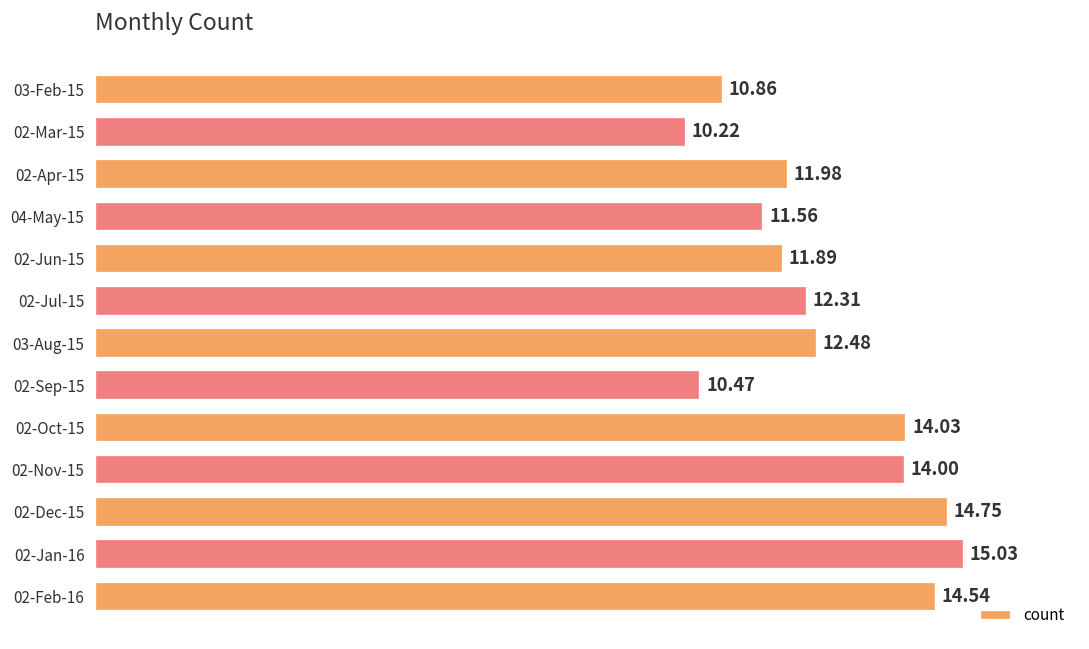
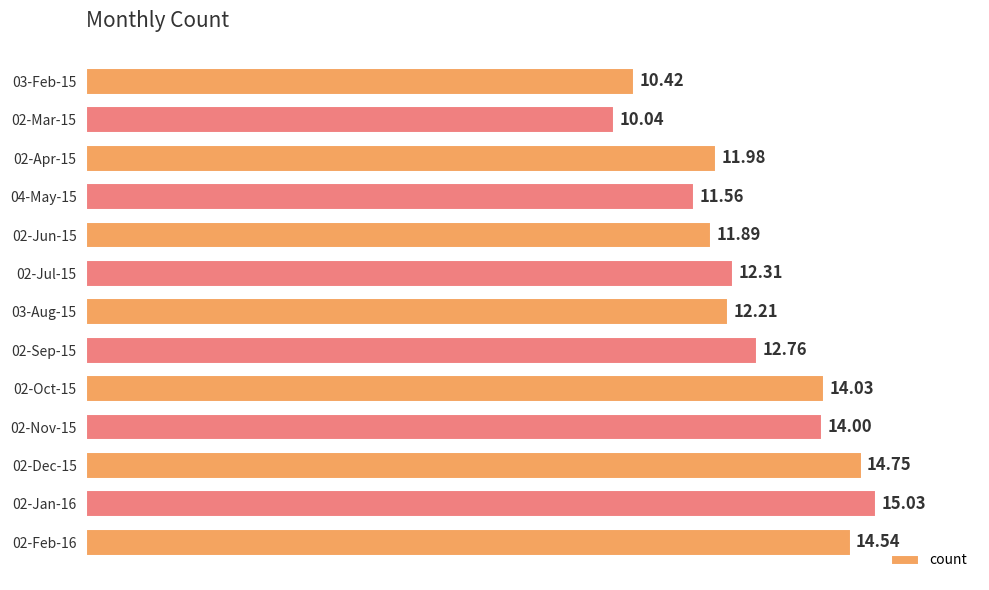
03-Feb-15: 10.86 -> 10.42
02-Mar-15: 10.22 -> 10.04
03-Aug-15: 12.48 -> 12.21
02-Sep-15: 10.47 -> 12.76
